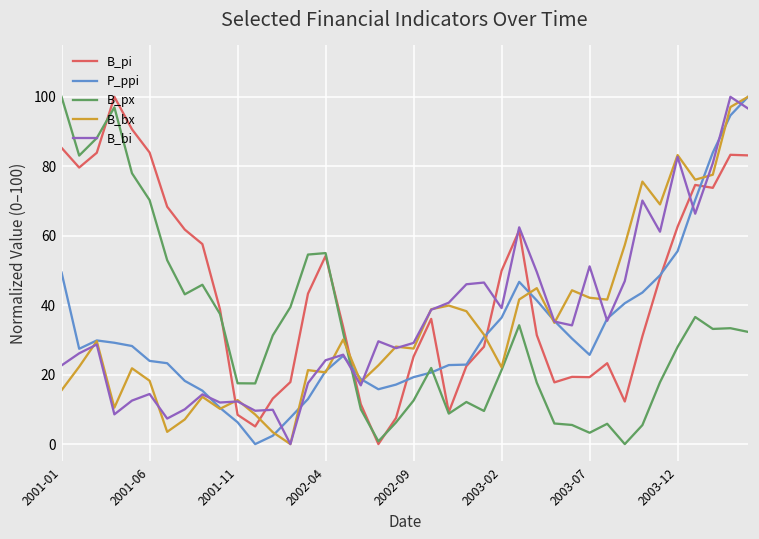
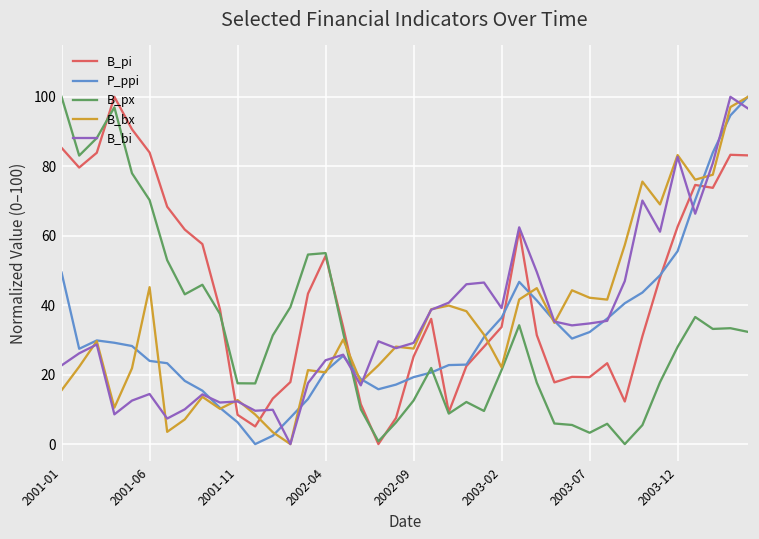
B_bx, 2001-06: 18 -> 45
B_pi, 2003-02: 50 -> 34
P_ppi, 2003-07: 26 -> 32
B_bi, 2003-07: 51 -> 35
